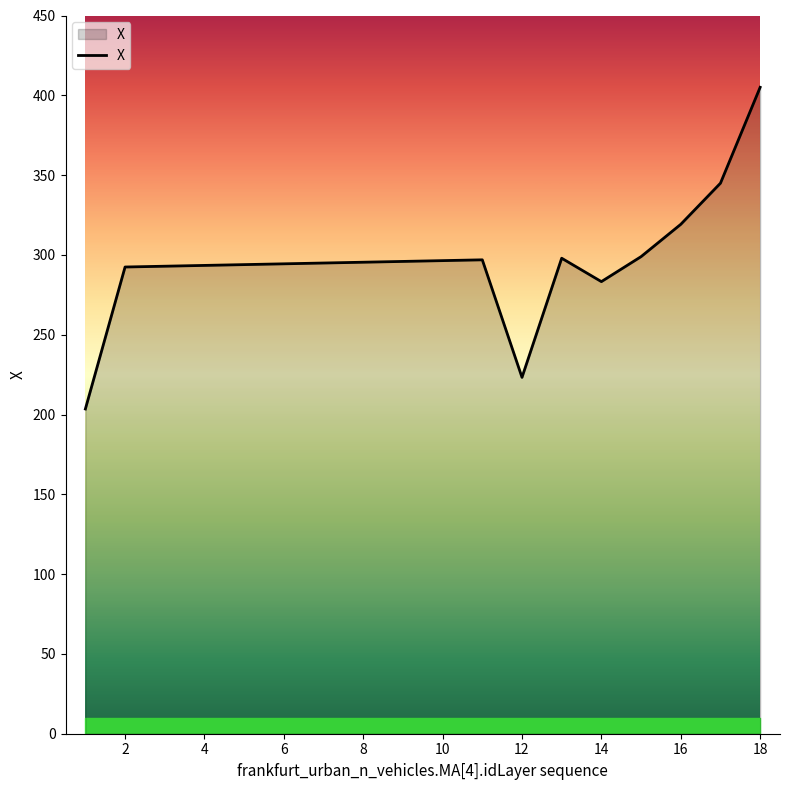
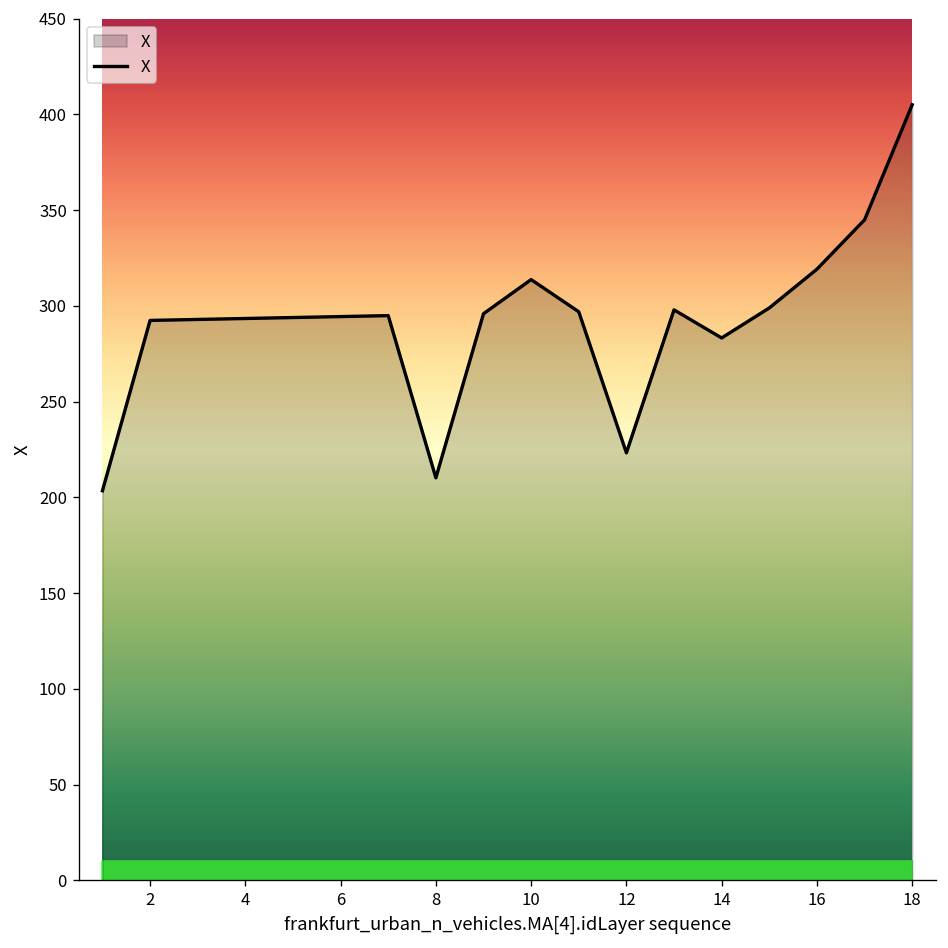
X, 8: 295 -> 210
X, 10: 296 -> 314
